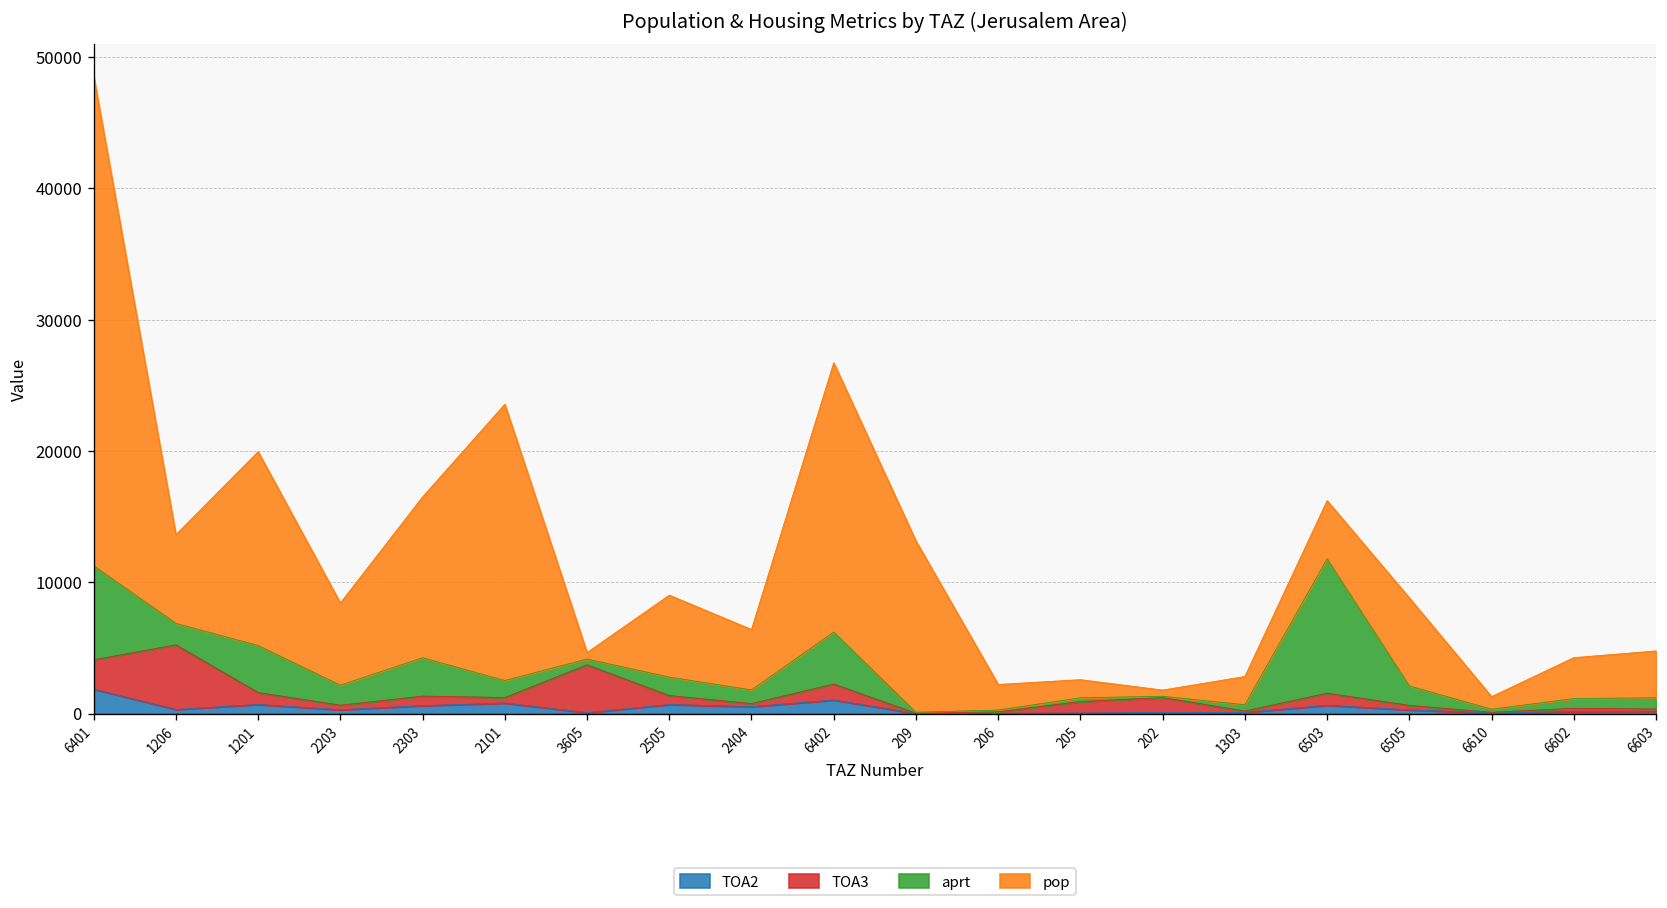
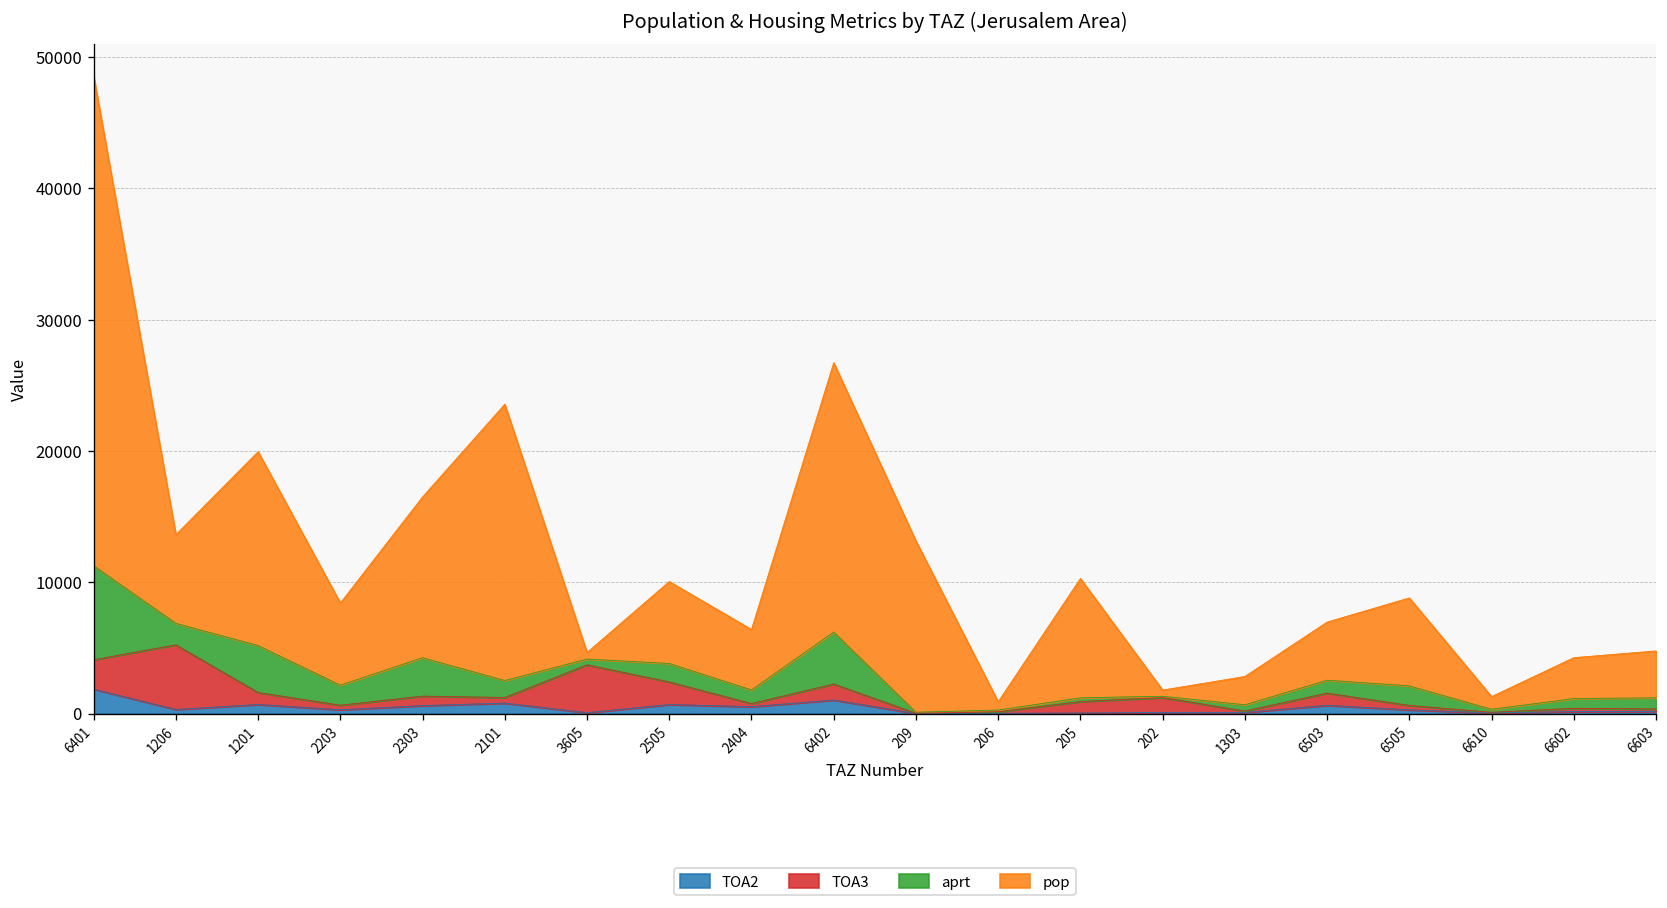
TOA3, 2505: 700 -> 1700
pop, 206: 1900 -> 600
pop, 205: 1400 -> 9100
aprt, 6503: 10200 -> 1000
